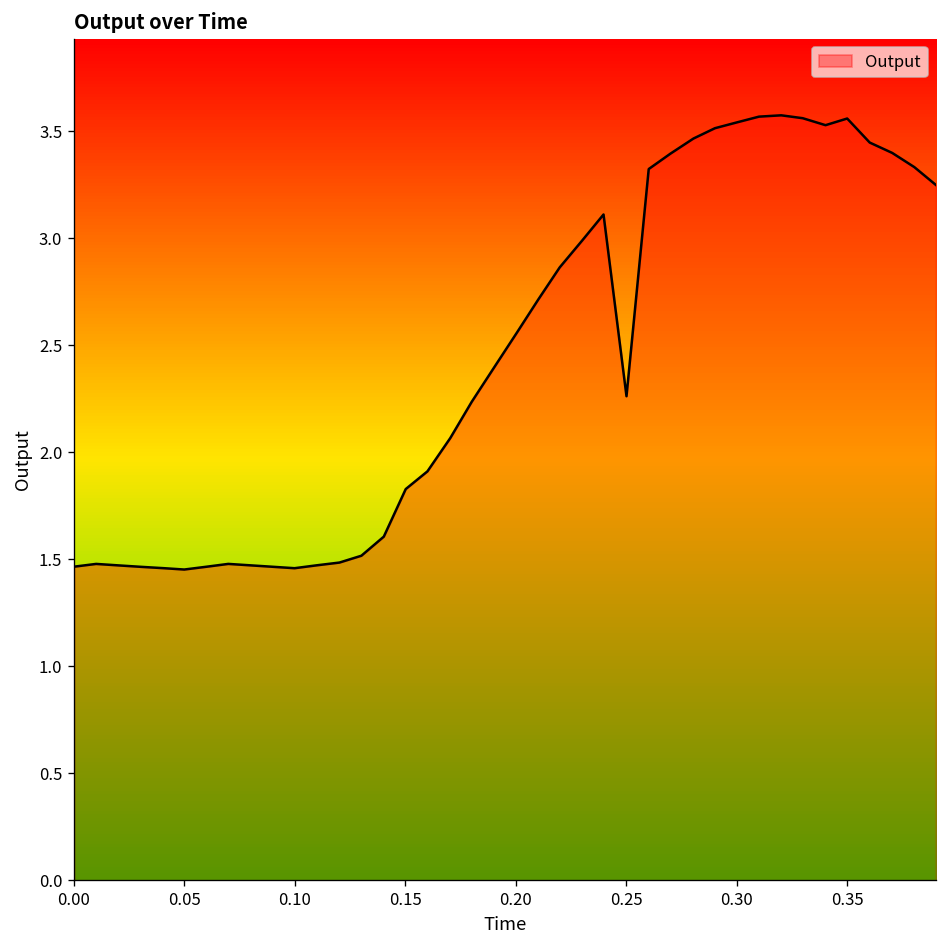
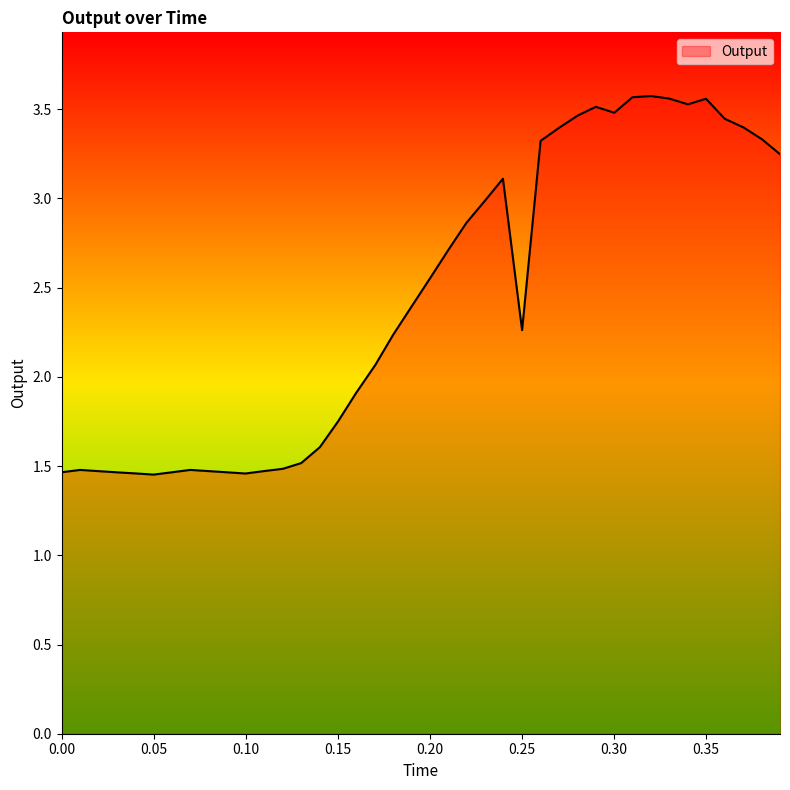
0.15: 1.83 -> 1.75
0.30: 3.54 -> 3.48
